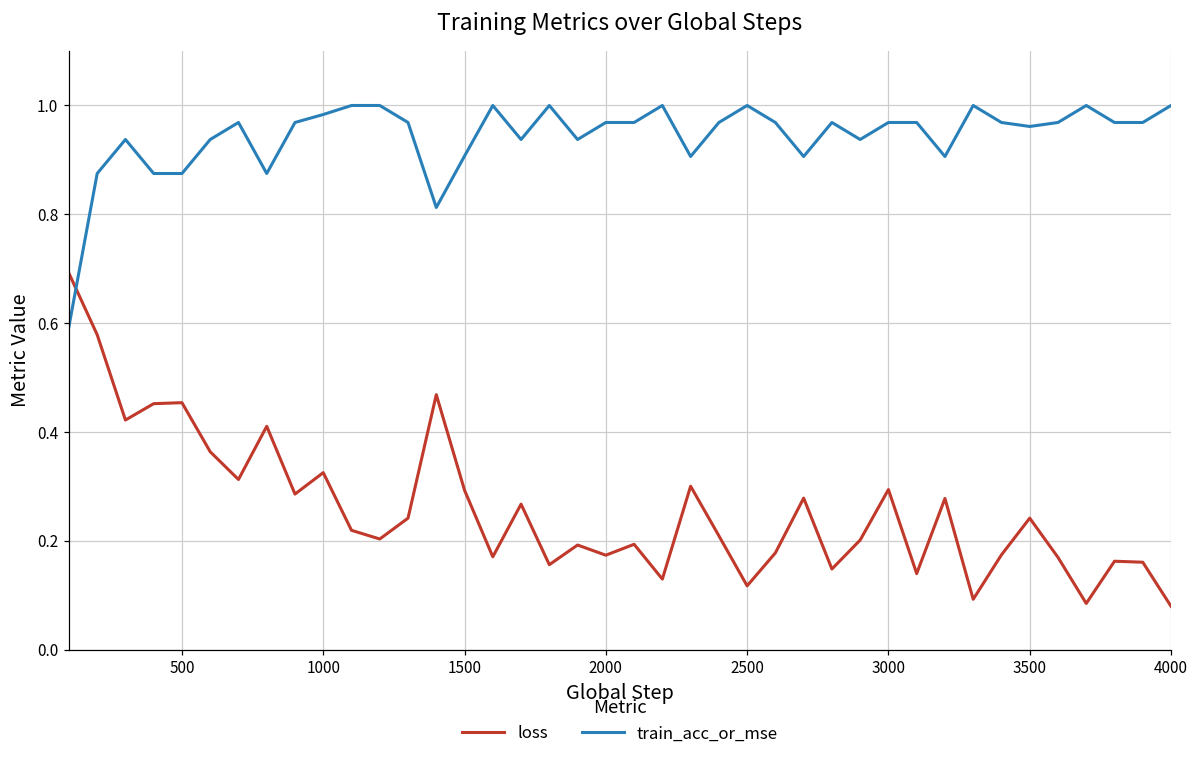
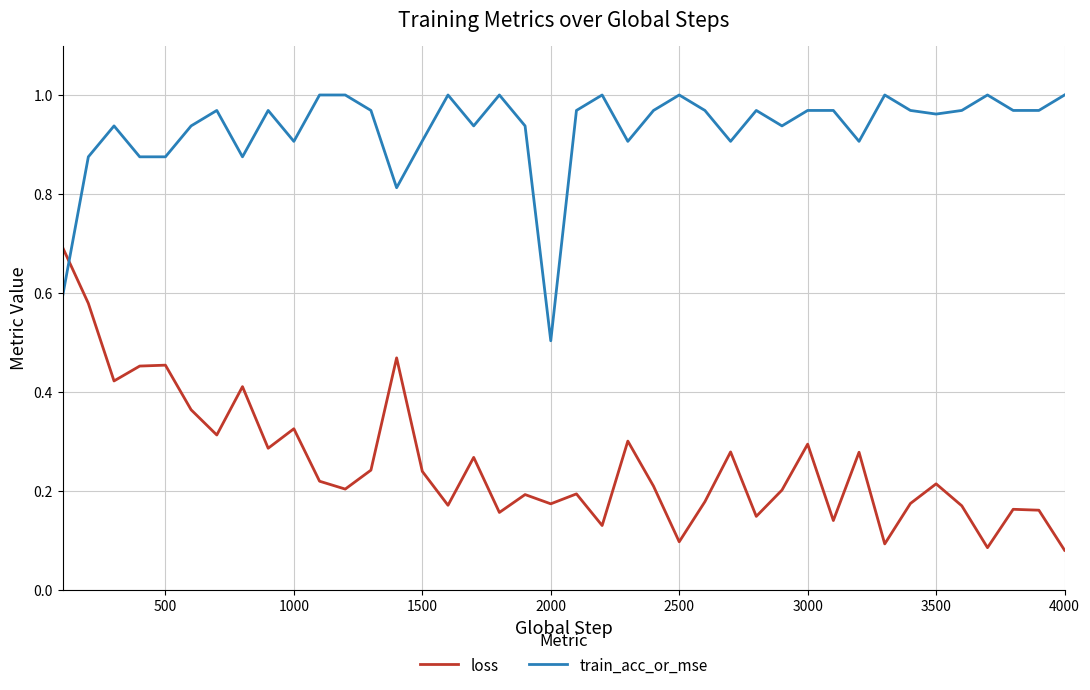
train_acc_or_mse, 1000: 0.98 -> 0.91
loss, 1500: 0.29 -> 0.24
train_acc_or_mse, 2000: 0.97 -> 0.50
loss, 2500: 0.12 -> 0.10
loss, 3500: 0.24 -> 0.21
